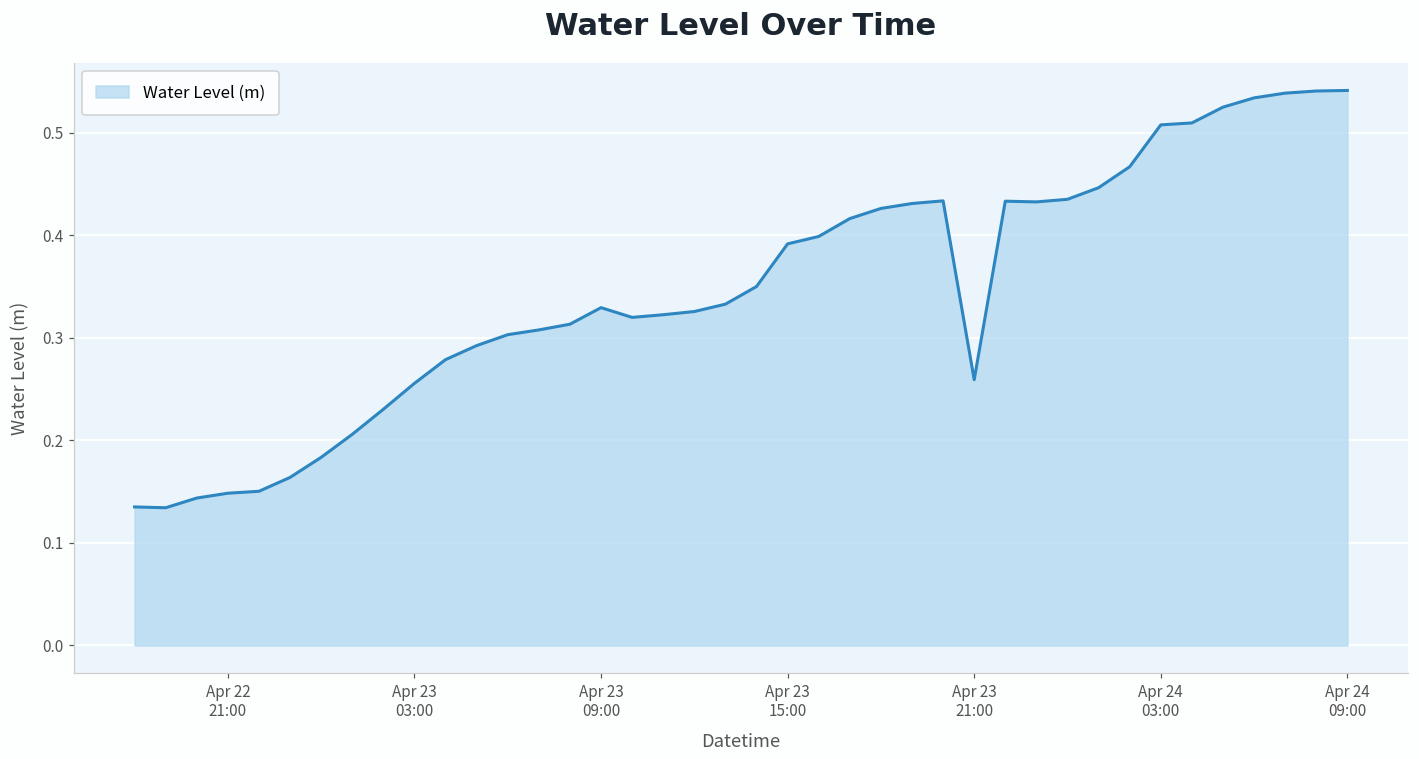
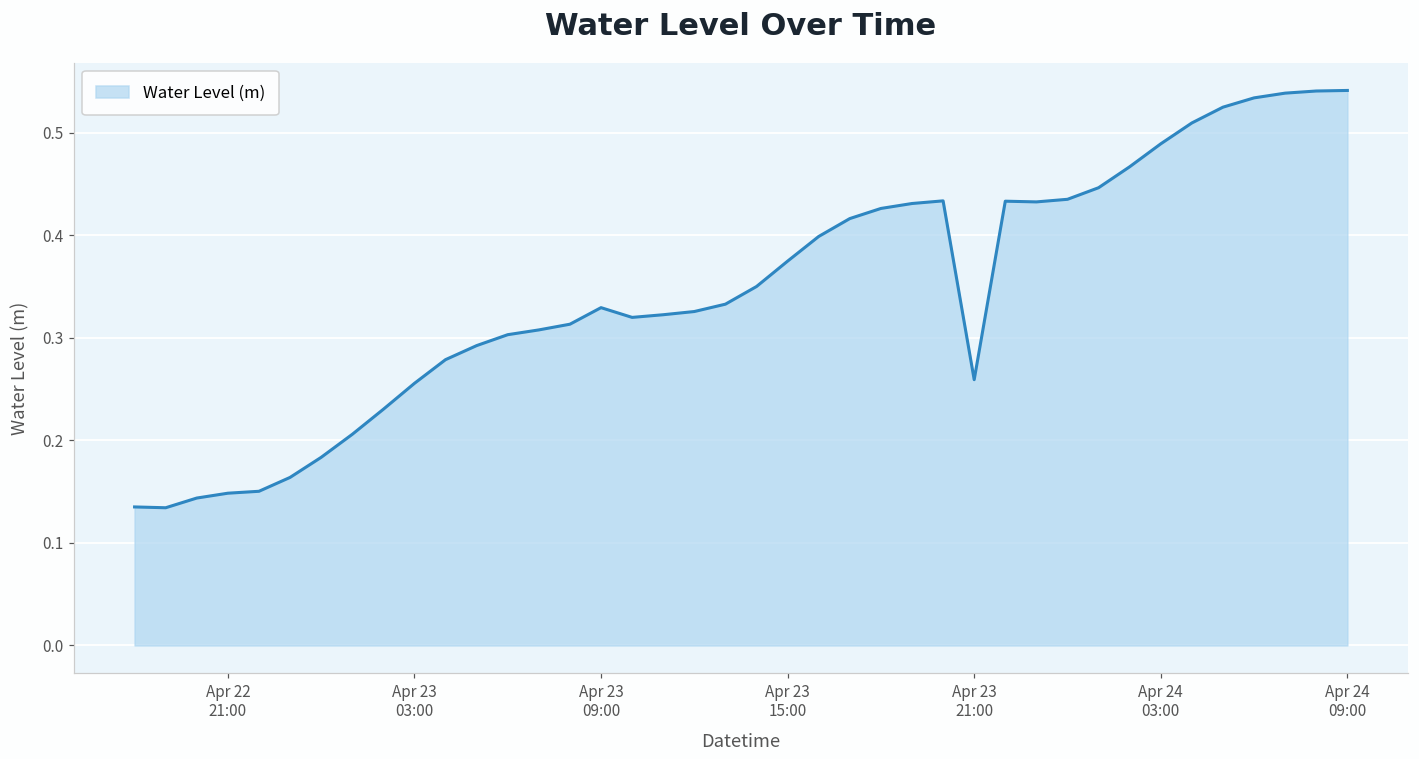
Apr 23 15:00: 0.39 -> 0.37
Apr 24 03:00: 0.51 -> 0.49
